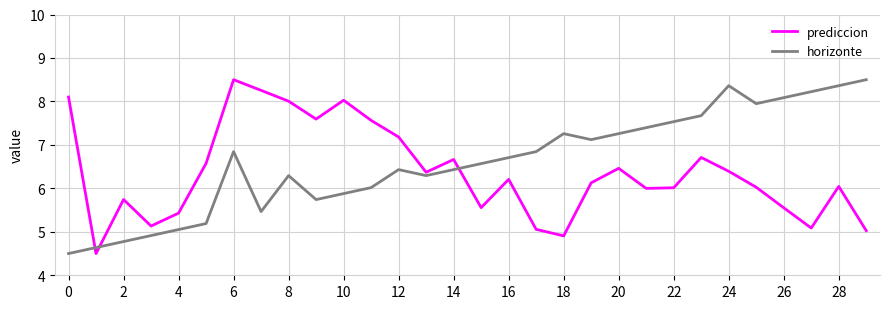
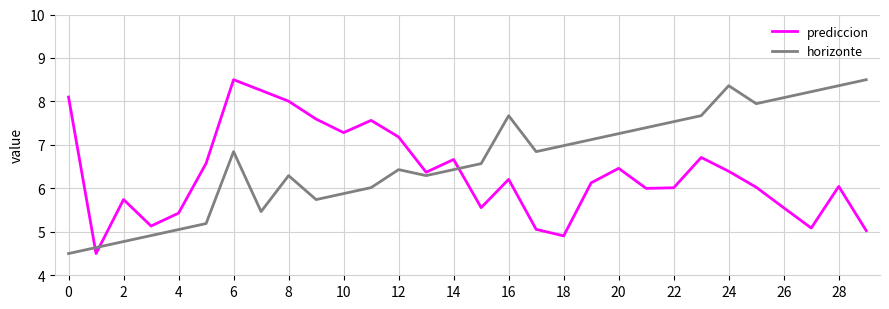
prediccion, 10: 8.0 -> 7.3
horizonte, 16: 6.7 -> 7.7
horizonte, 18: 7.3 -> 7.0
